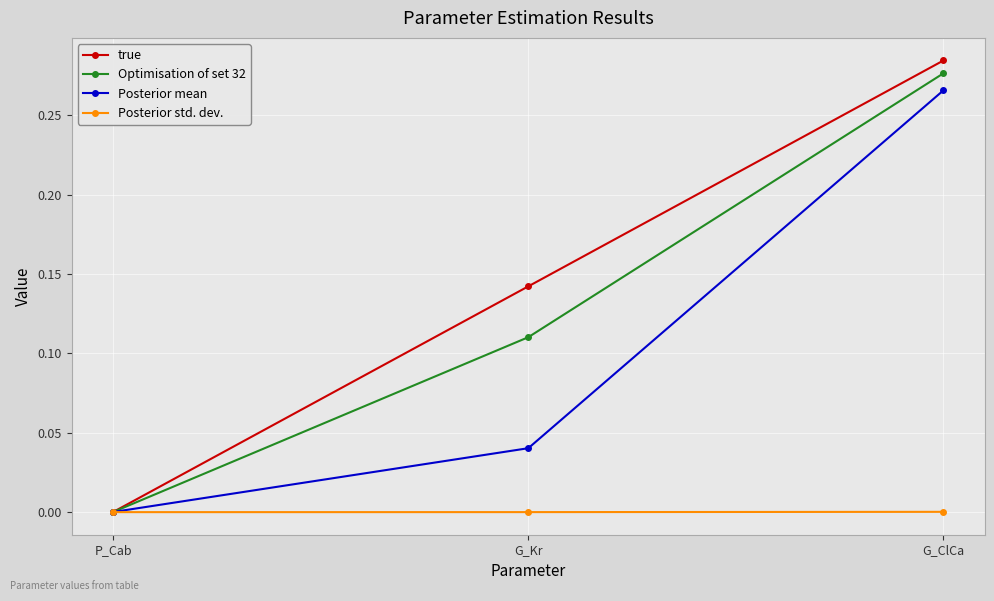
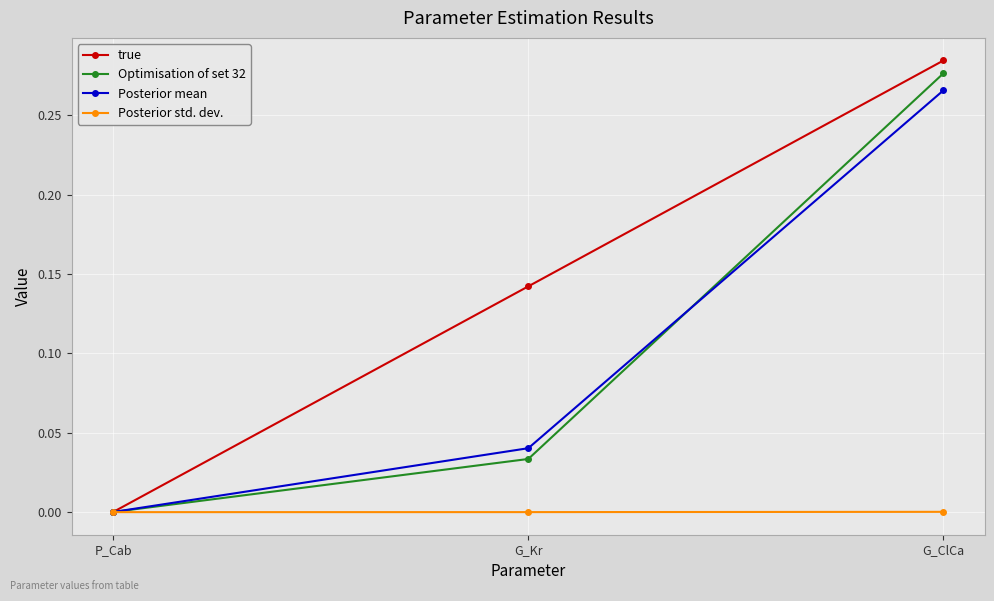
Optimisation of set 32, G_Kr: 0.110 -> 0.033
